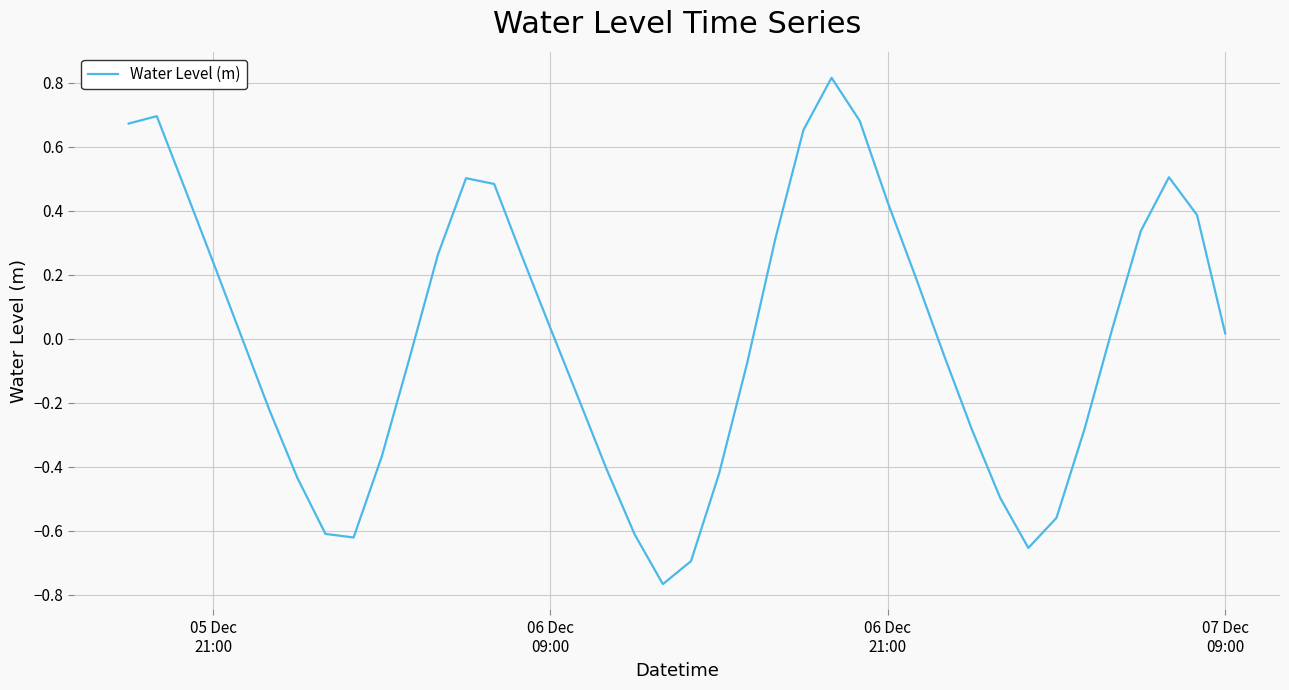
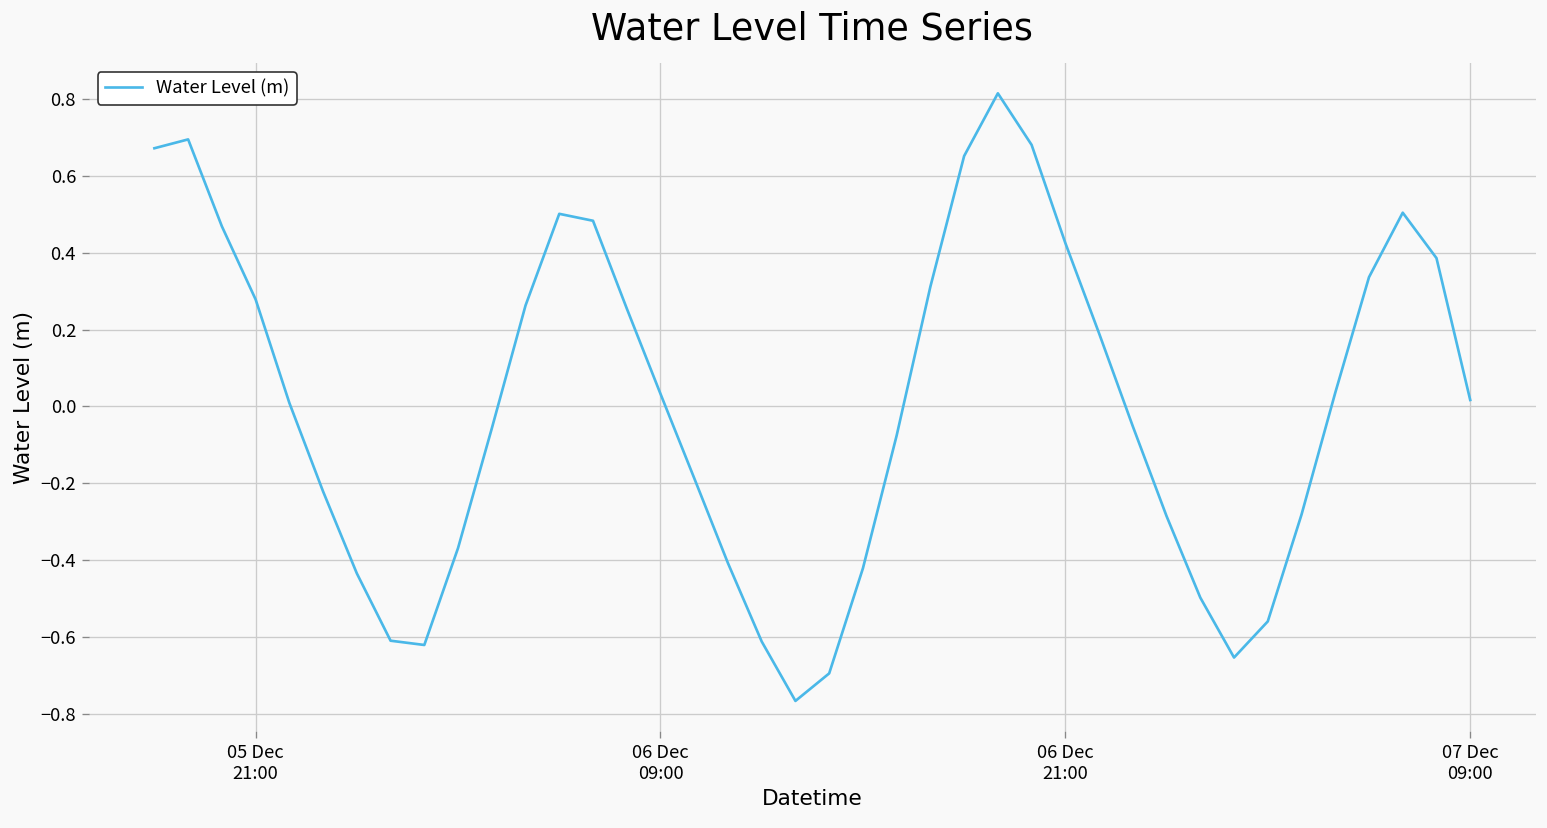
05 Dec 21:00: 0.24 -> 0.28
